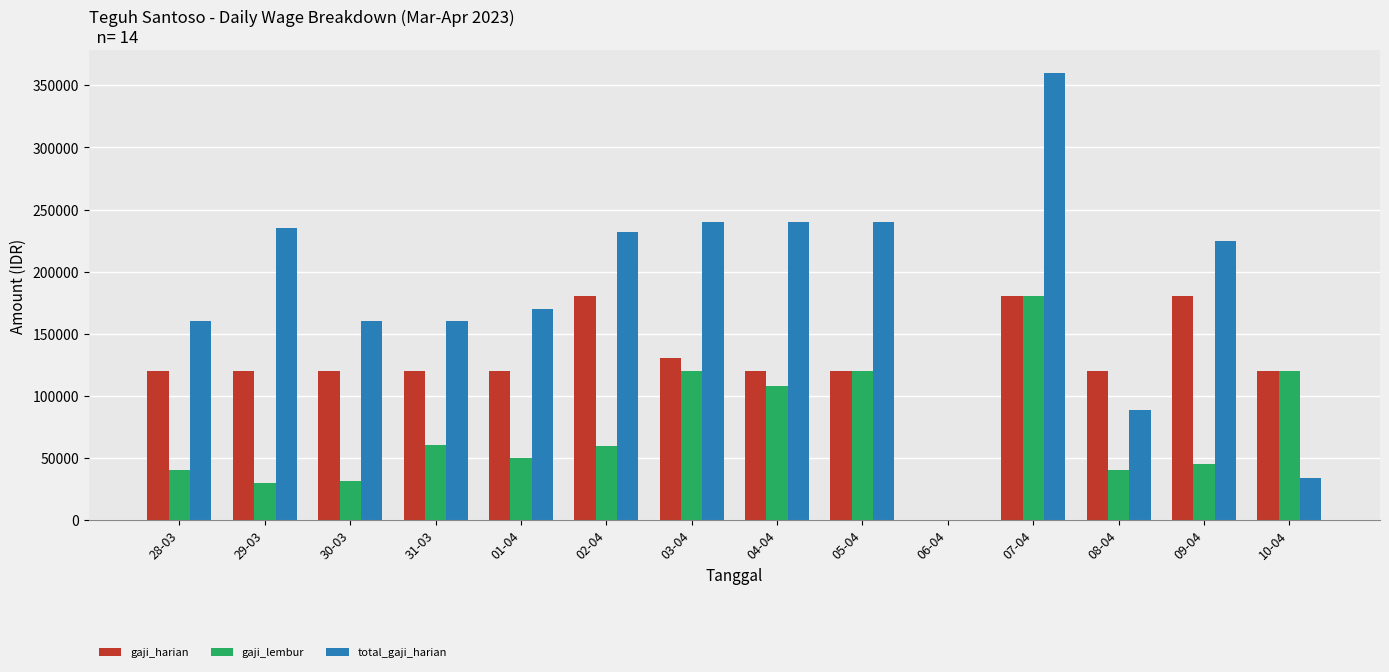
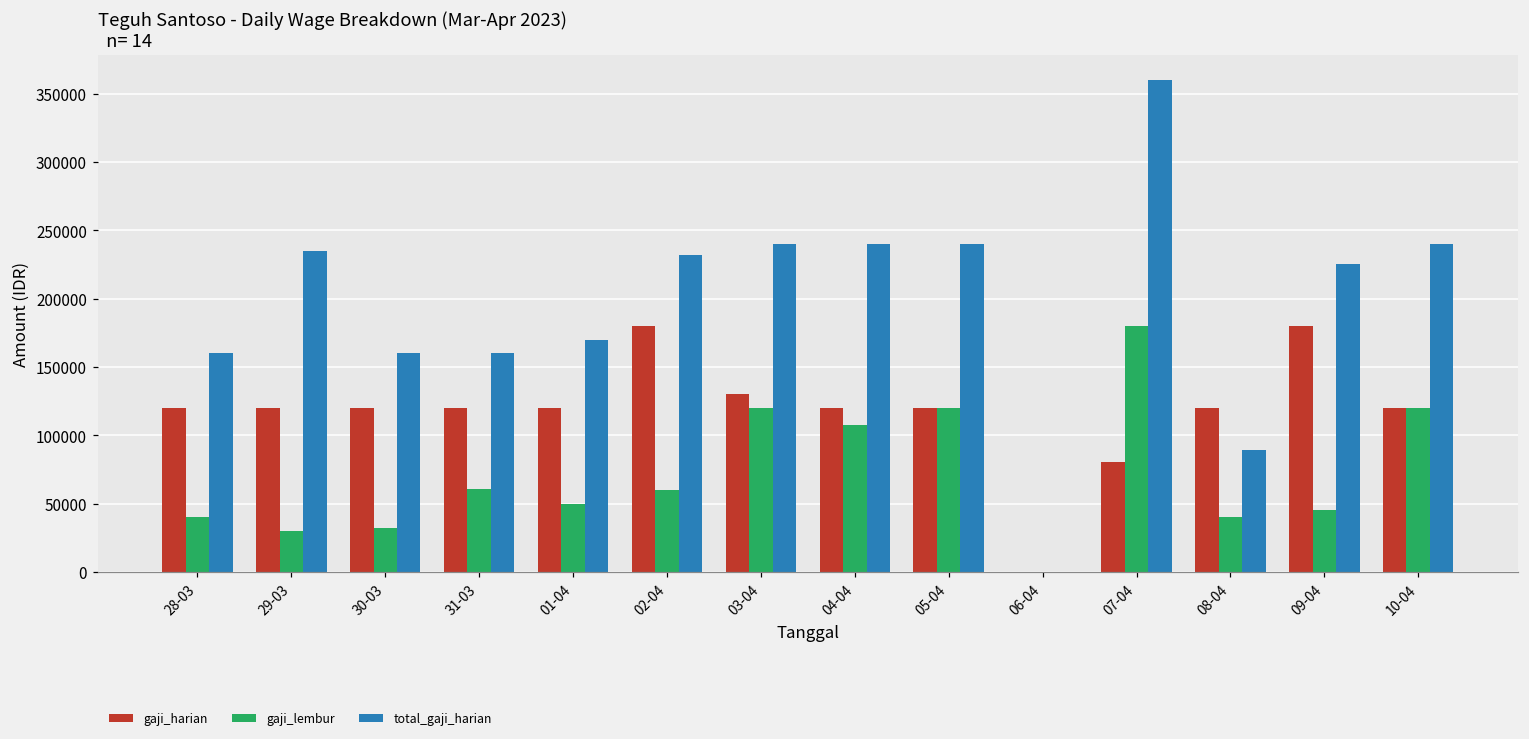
gaji_harian, 07-04: 180000 -> 81000
total_gaji_harian, 10-04: 34000 -> 240000
